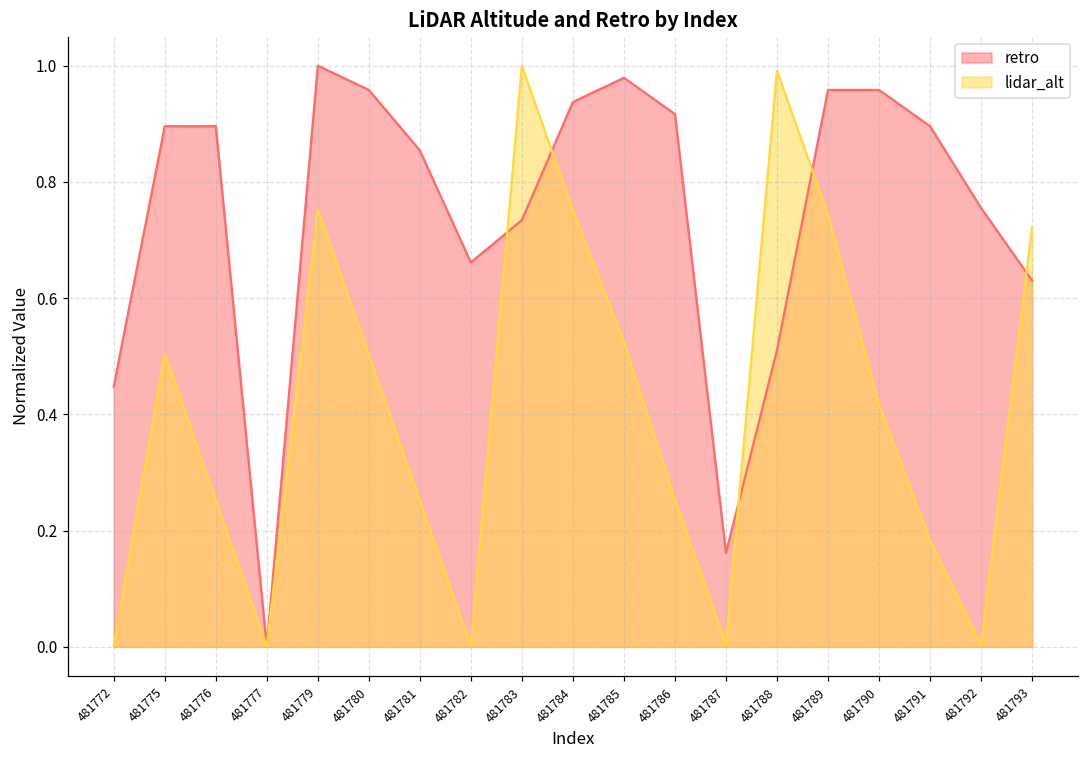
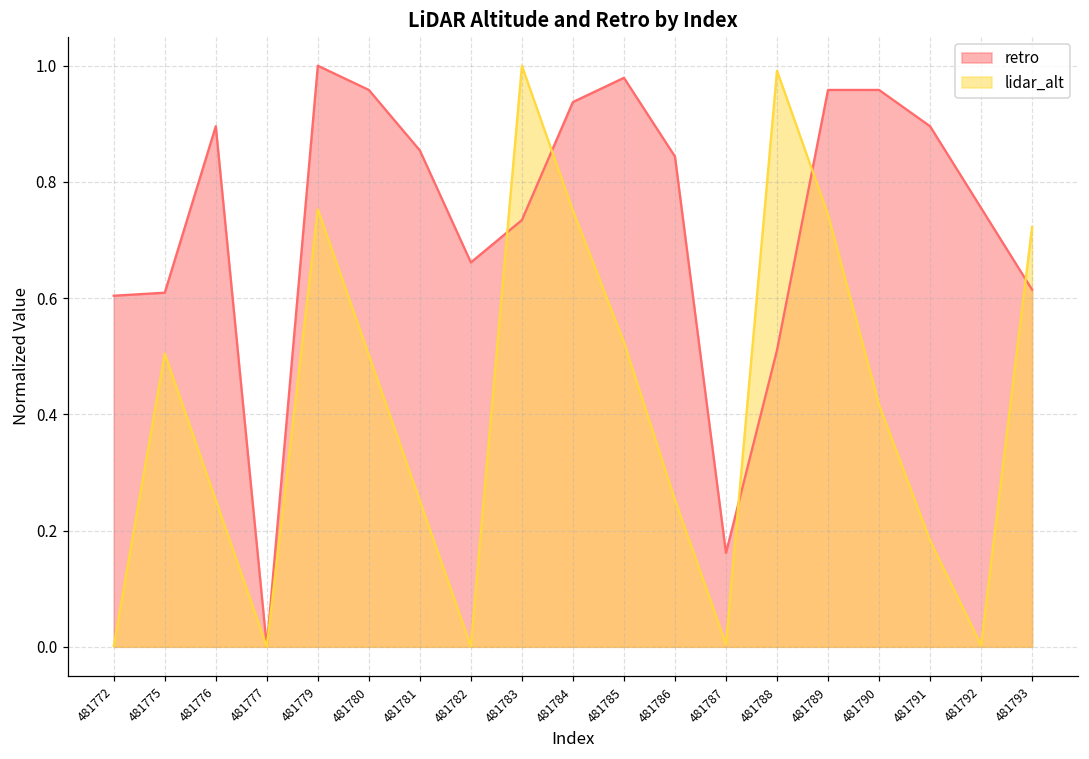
retro, 481772: 0.45 -> 0.60
retro, 481775: 0.90 -> 0.61
retro, 481786: 0.92 -> 0.84
retro, 481793: 0.63 -> 0.61
